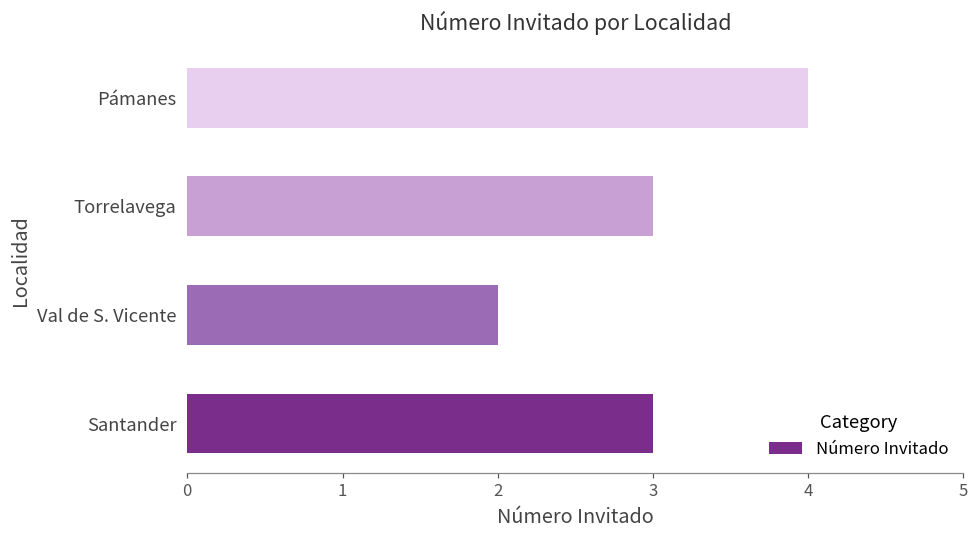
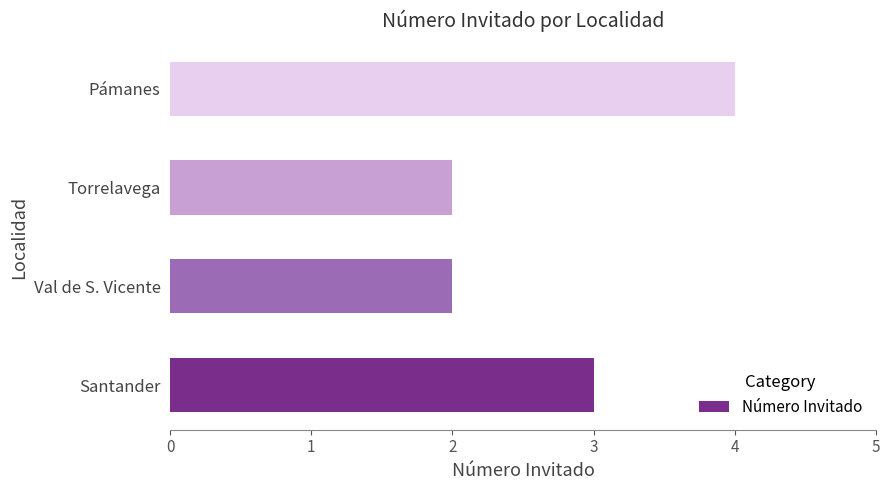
Torrelavega: 3 -> 2
